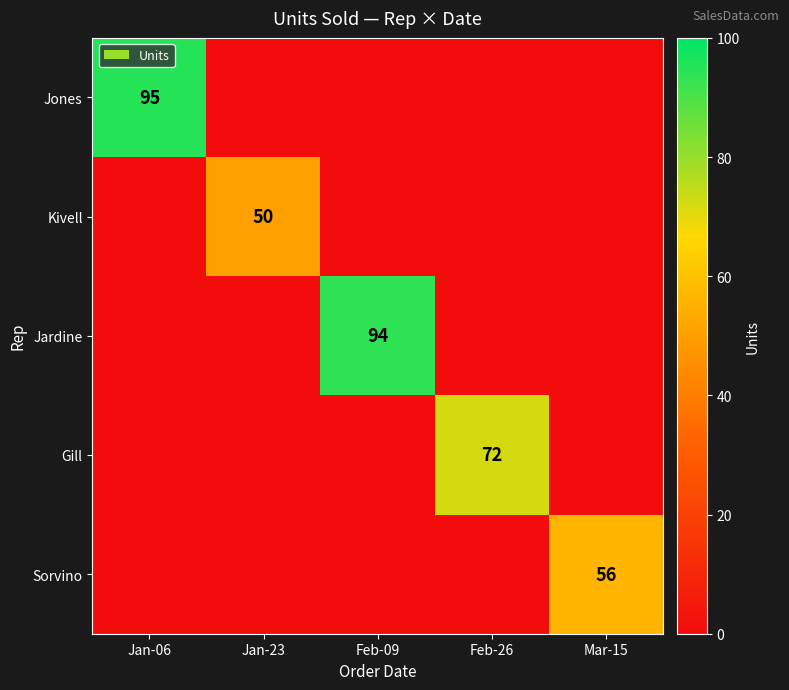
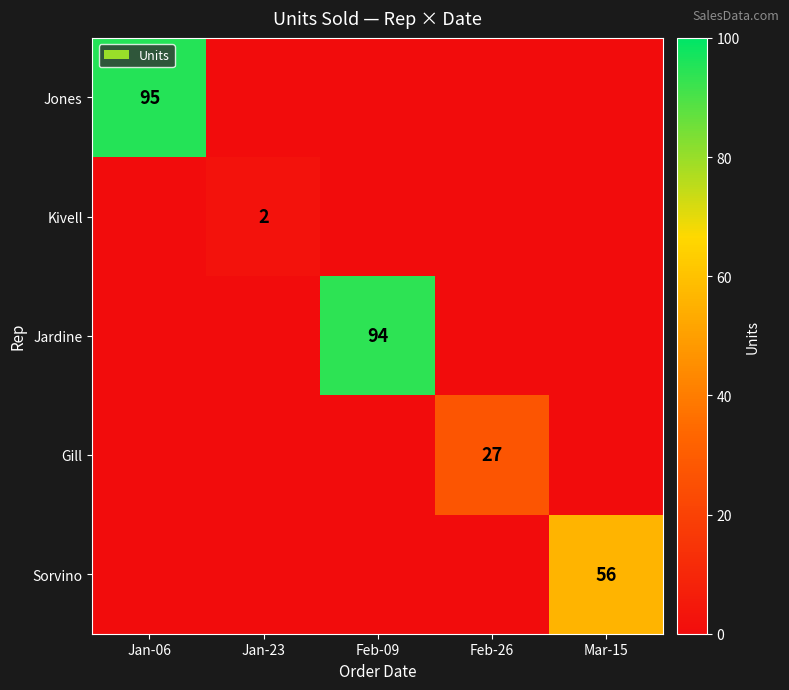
Kivell, Jan-23: 50 -> 2
Gill, Feb-26: 72 -> 27
